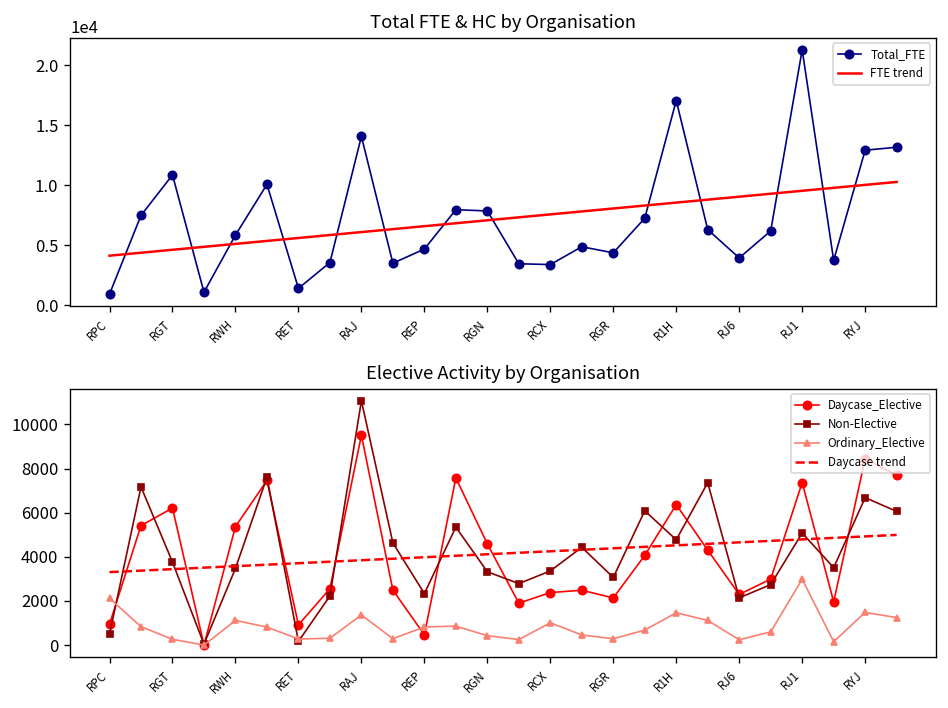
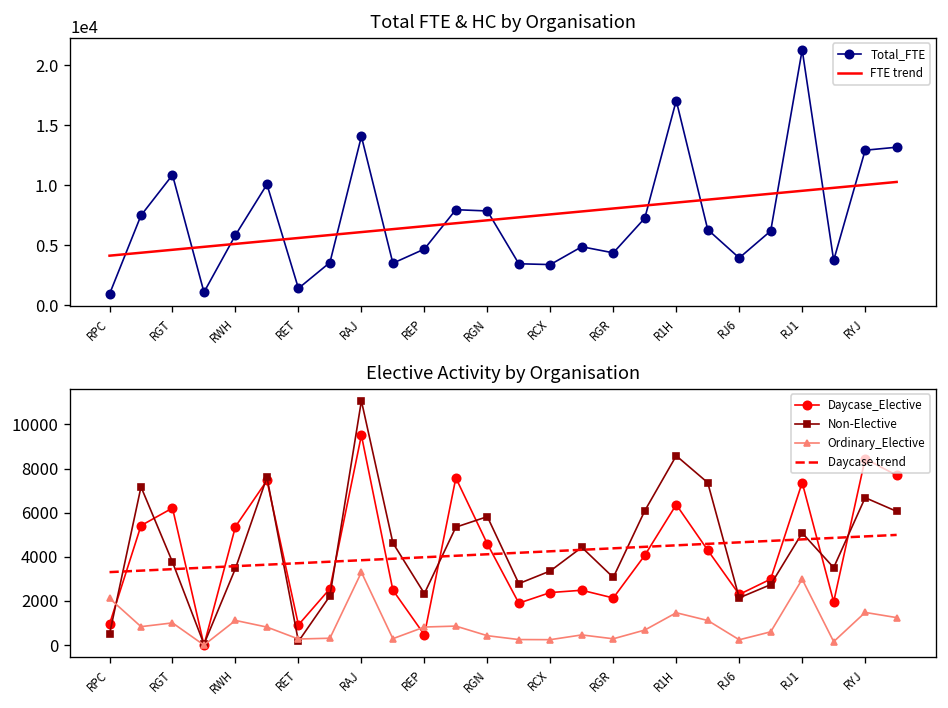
Elective Activity by Organisation, Ordinary_Elective, RGT: 300 -> 1000
Elective Activity by Organisation, Ordinary_Elective, RAJ: 1400 -> 3300
Elective Activity by Organisation, Non-Elective, RGN: 3300 -> 5800
Elective Activity by Organisation, Ordinary_Elective, RCX: 1000 -> 200
Elective Activity by Organisation, Non-Elective, R1H: 4800 -> 8600
